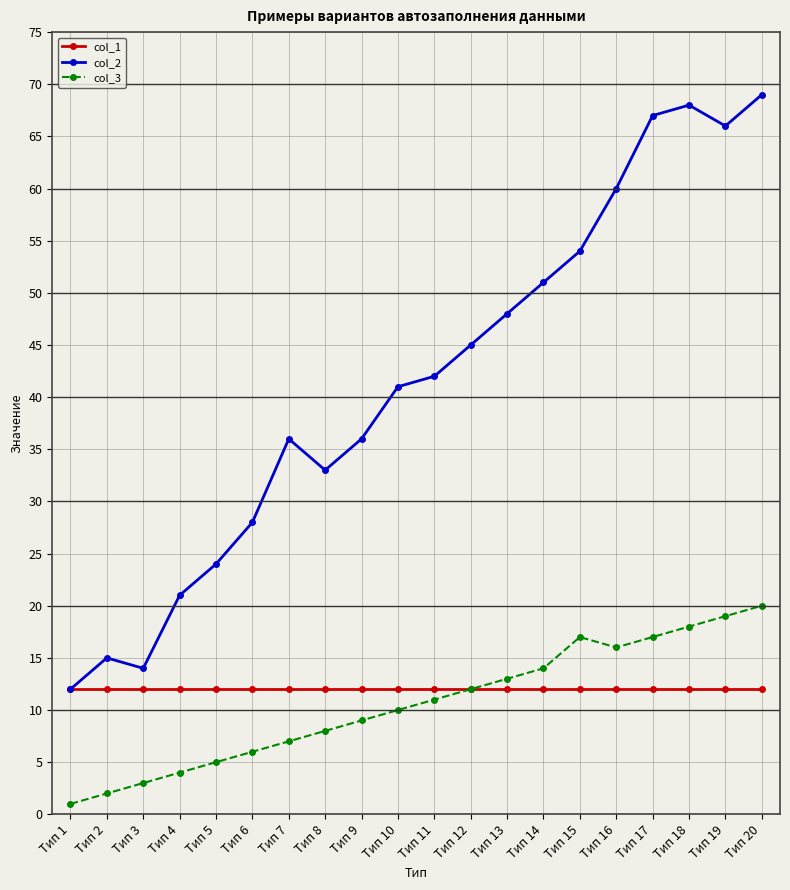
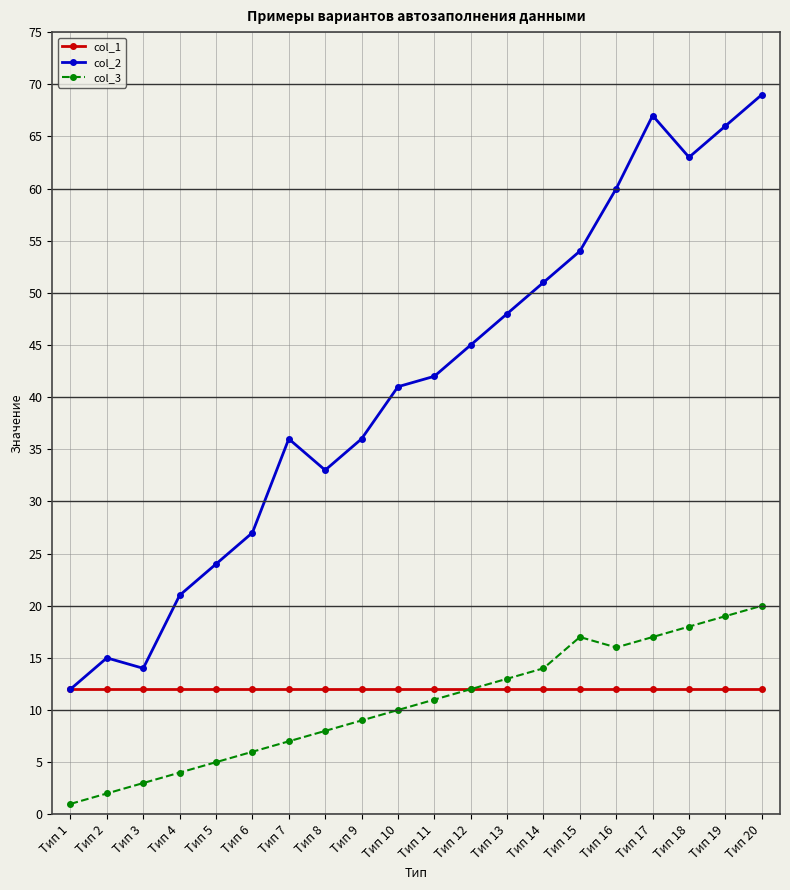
col_2, Тип 6: 28 -> 27
col_2, Тип 18: 68 -> 63
